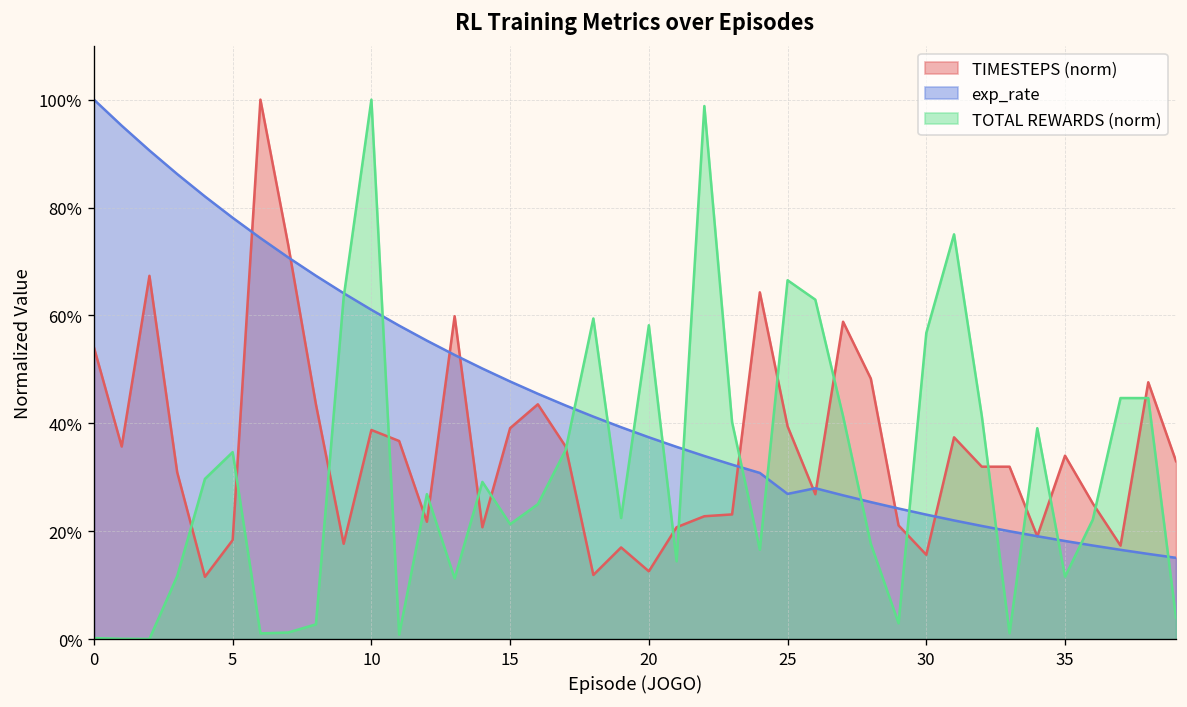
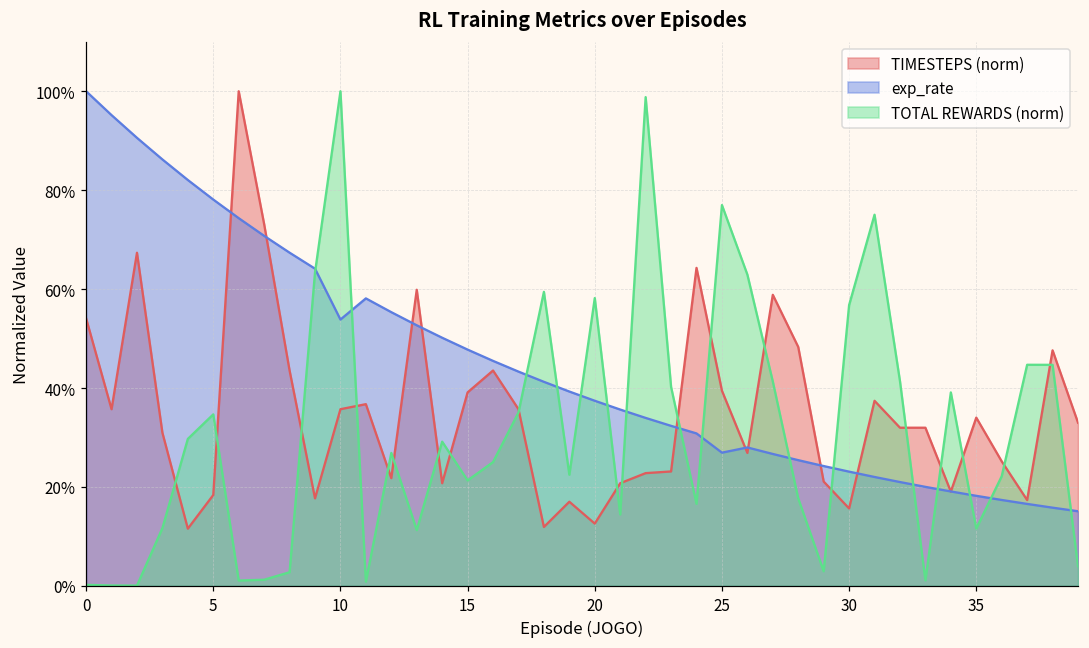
TIMESTEPS (norm), 10: 39% -> 36%
exp_rate, 10: 61% -> 54%
TOTAL REWARDS (norm), 25: 67% -> 77%
